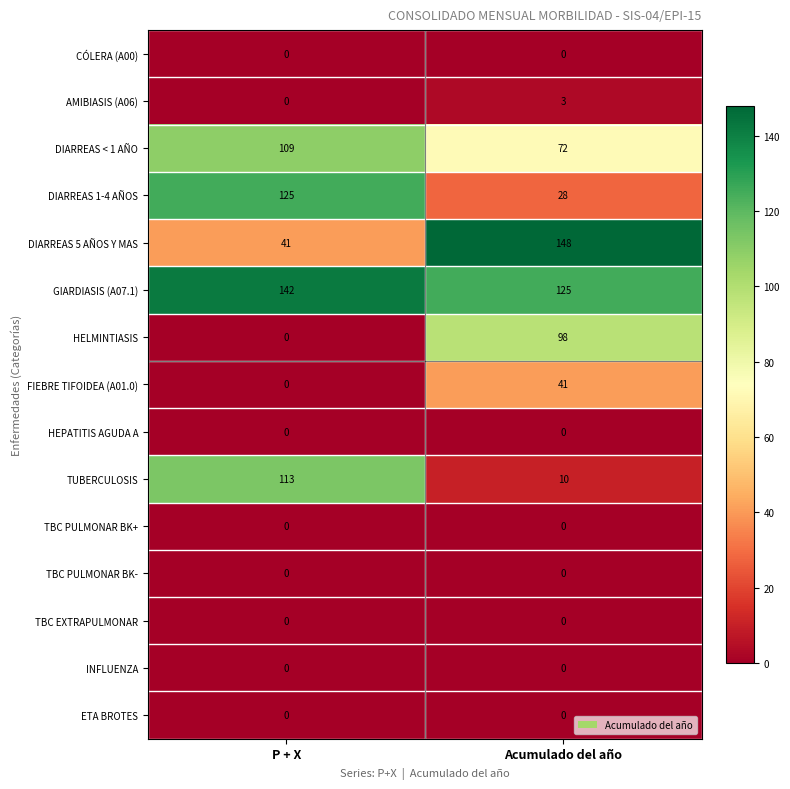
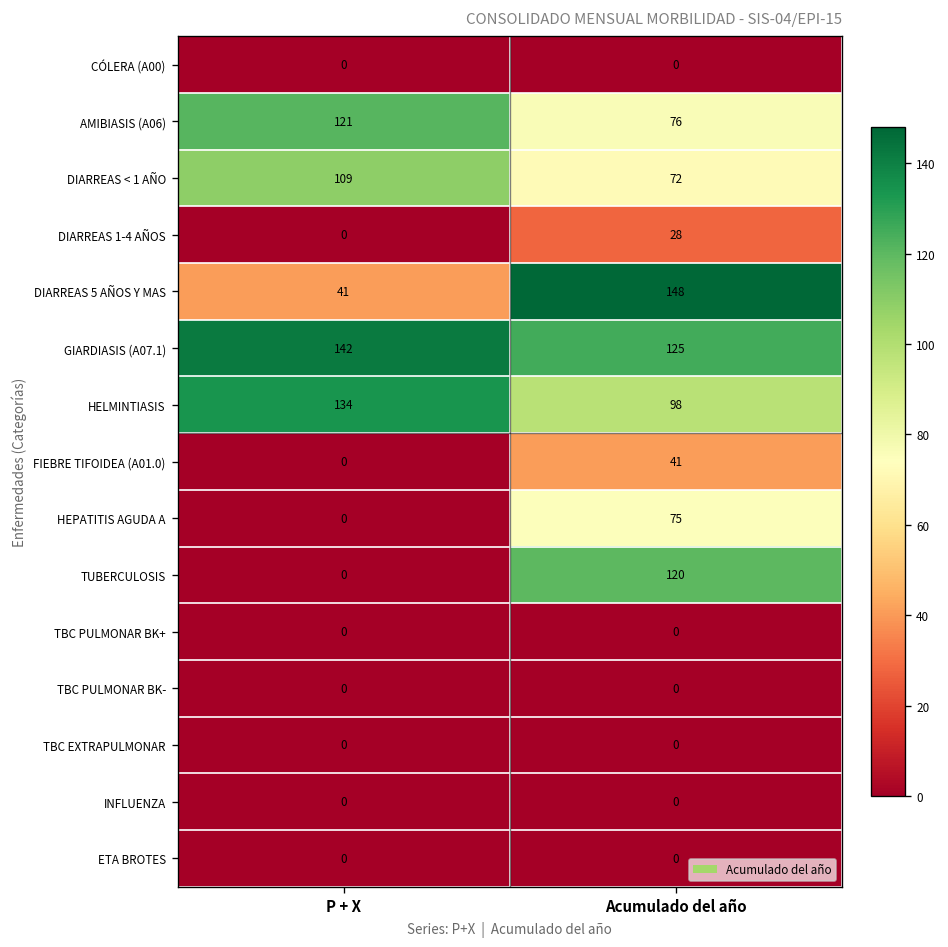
AMIBIASIS (A06), P + X: 0 -> 121
AMIBIASIS (A06), Acumulado del año: 3 -> 76
DIARREAS 1-4 AÑOS, P + X: 125 -> 0
HELMINTIASIS, P + X: 0 -> 134
HEPATITIS AGUDA A, Acumulado del año: 0 -> 75
TUBERCULOSIS, P + X: 113 -> 0
TUBERCULOSIS, Acumulado del año: 10 -> 120
